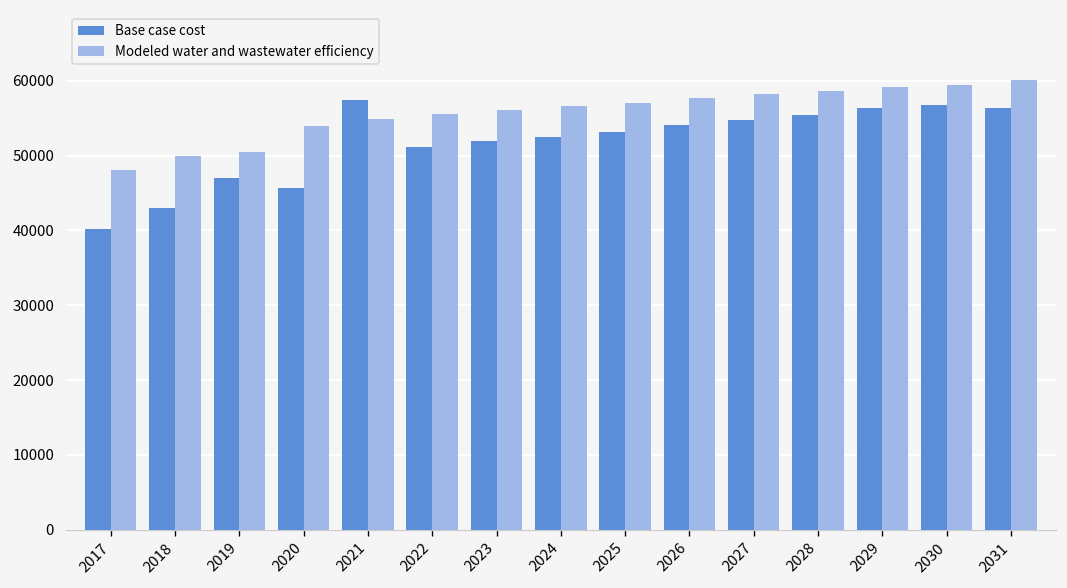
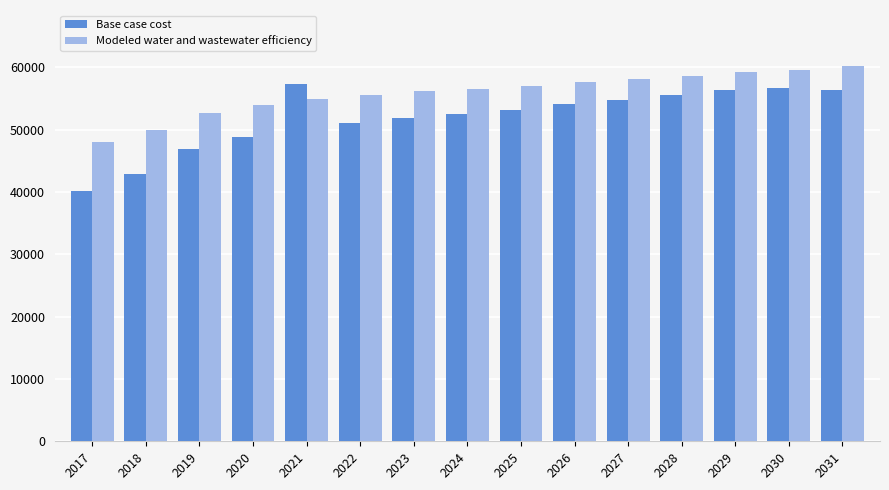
Modeled water and wastewater efficiency, 2019: 51000 -> 53000
Base case cost, 2020: 46000 -> 49000
